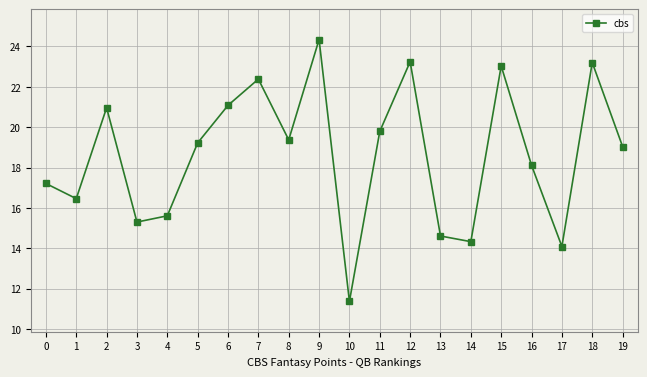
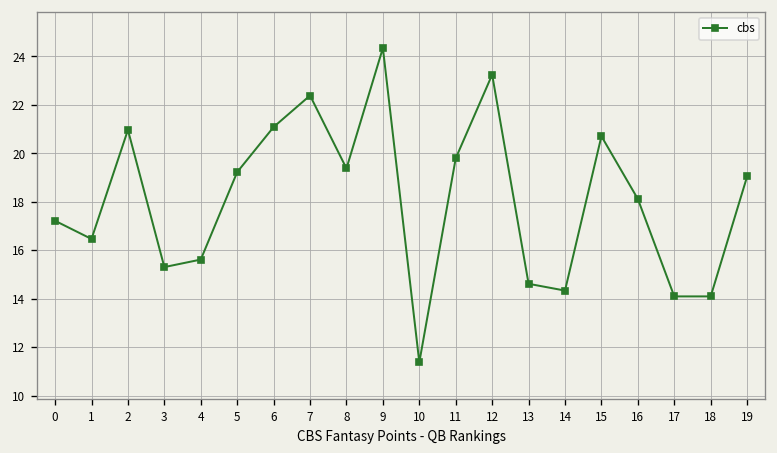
15: 23.0 -> 20.7
18: 23.2 -> 14.1
